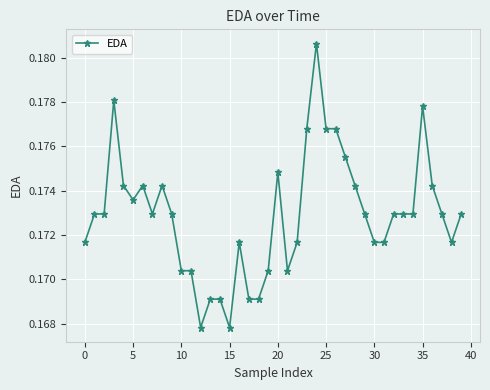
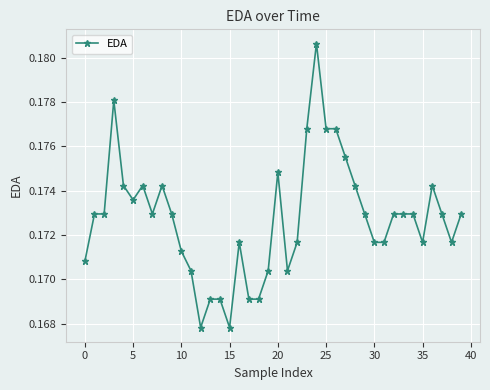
0: 0.1717 -> 0.1708
10: 0.1704 -> 0.1713
35: 0.1778 -> 0.1717
